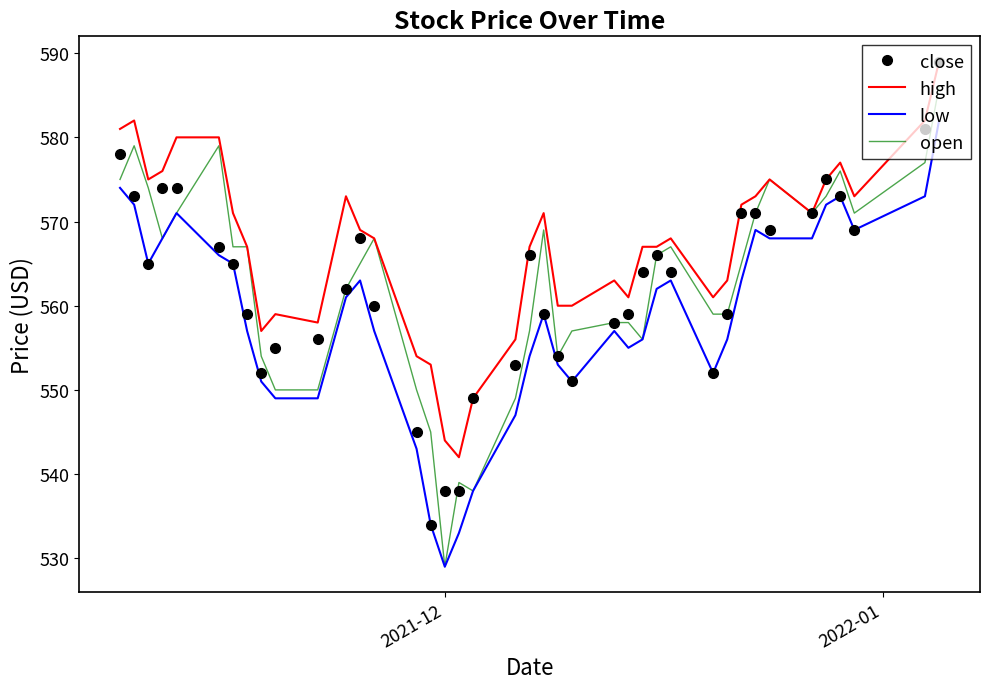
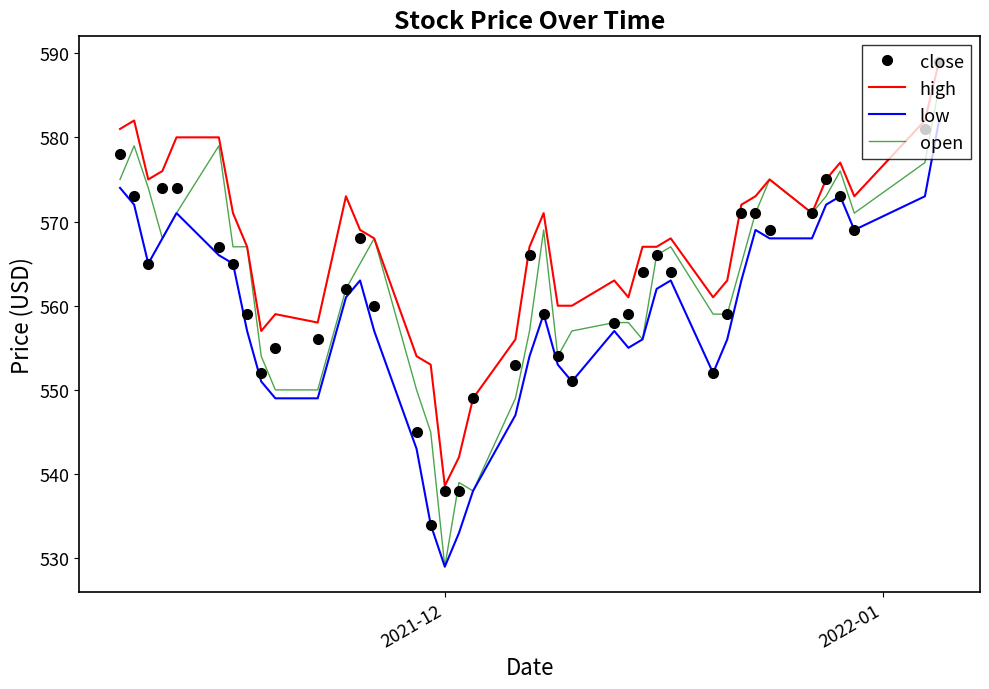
high, 2021-12: 544 -> 539
